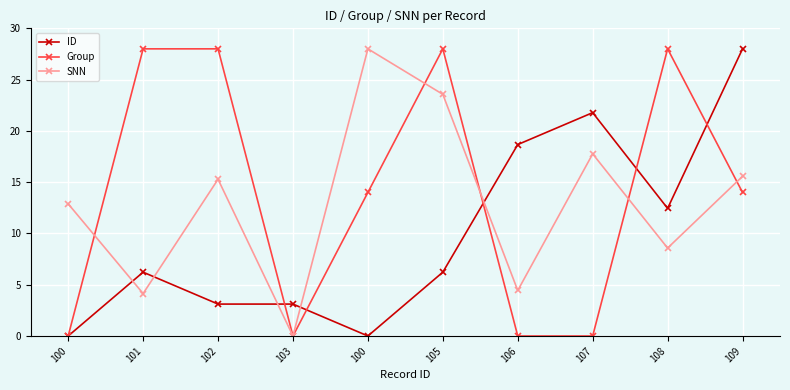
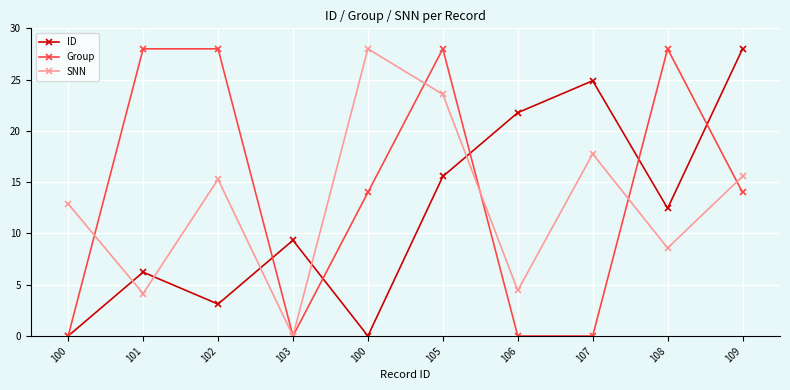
ID, 103: 3.1 -> 9.3
ID, 105: 6.2 -> 15.6
ID, 106: 18.7 -> 21.8
ID, 107: 21.8 -> 24.9
